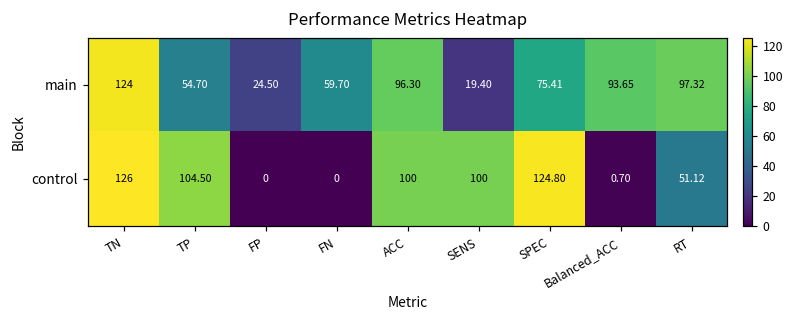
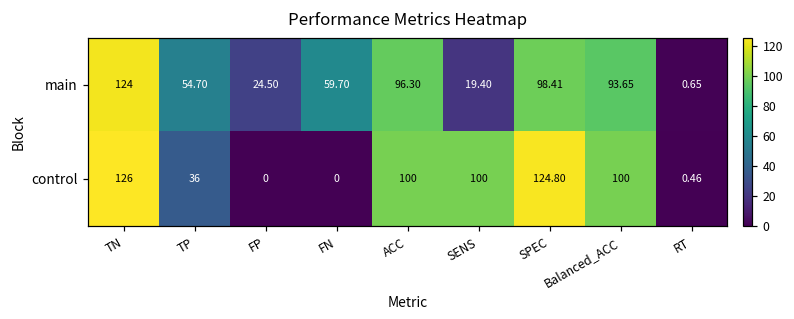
main, SPEC: 75.41 -> 98.41
main, RT: 97.32 -> 0.65
control, TP: 104.50 -> 36
control, Balanced_ACC: 0.70 -> 100
control, RT: 51.12 -> 0.46
